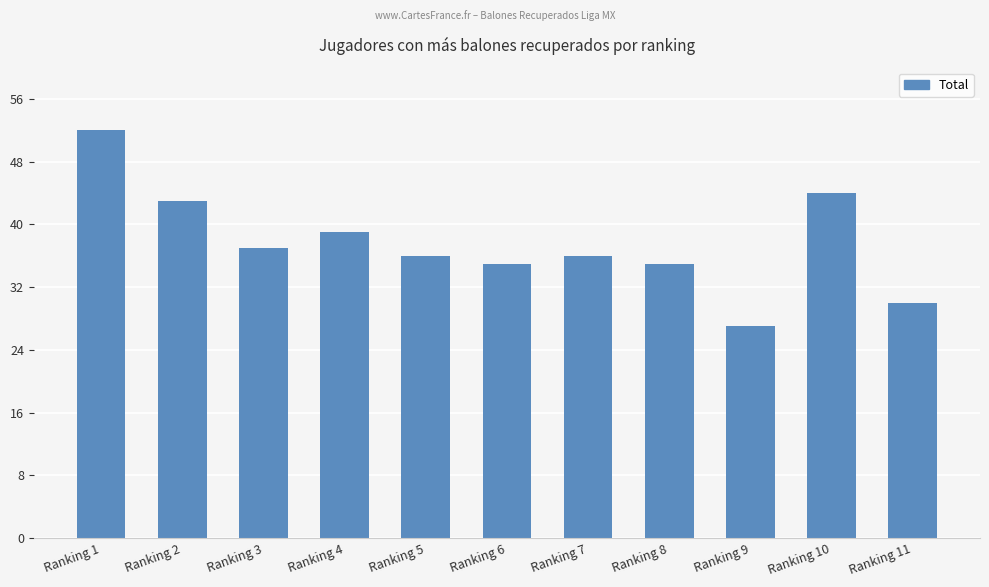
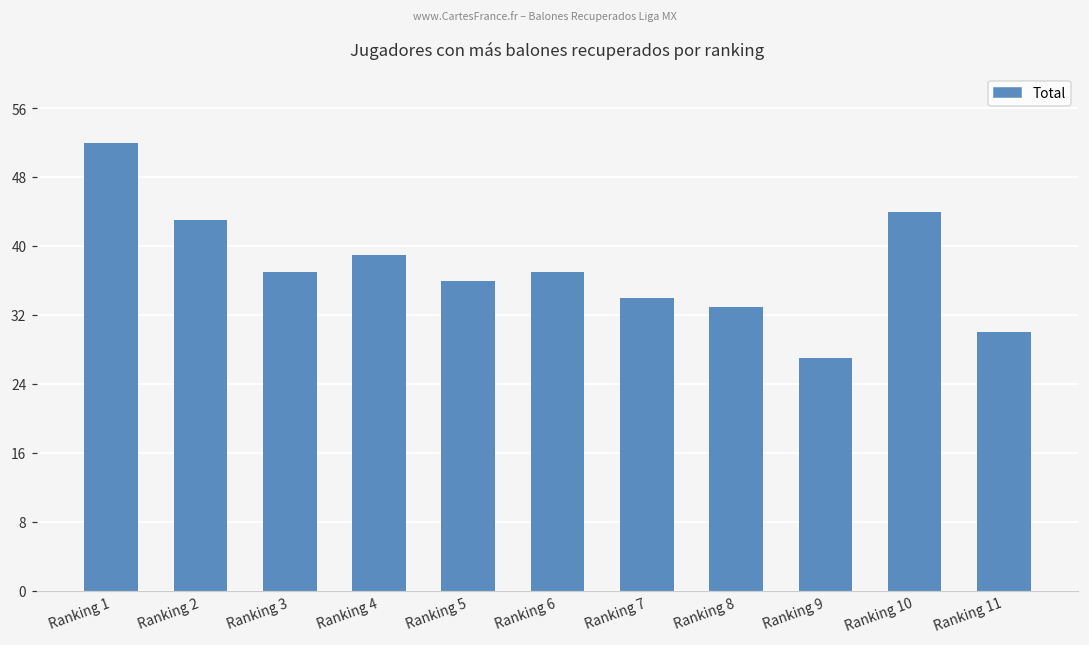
Ranking 6: 35 -> 37
Ranking 7: 36 -> 34
Ranking 8: 35 -> 33
